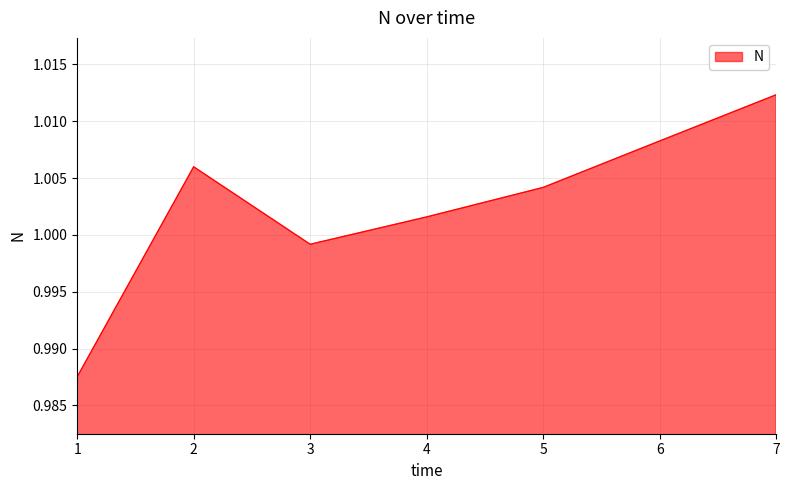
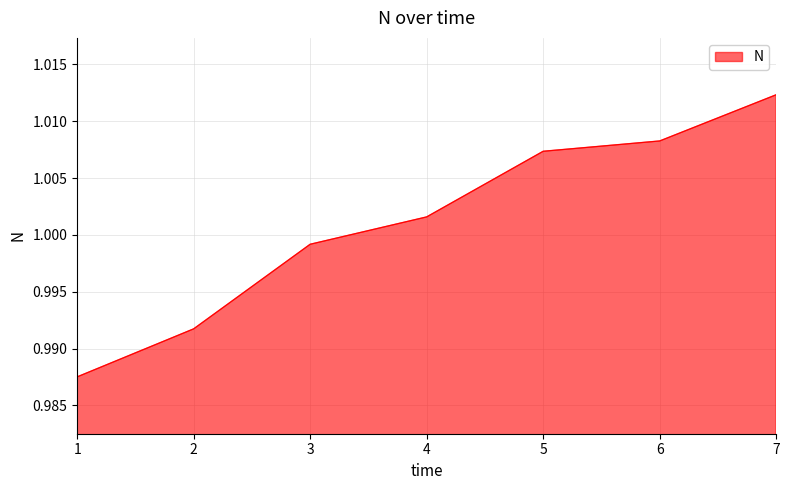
2: 1.0060 -> 0.9917
5: 1.0042 -> 1.0074
